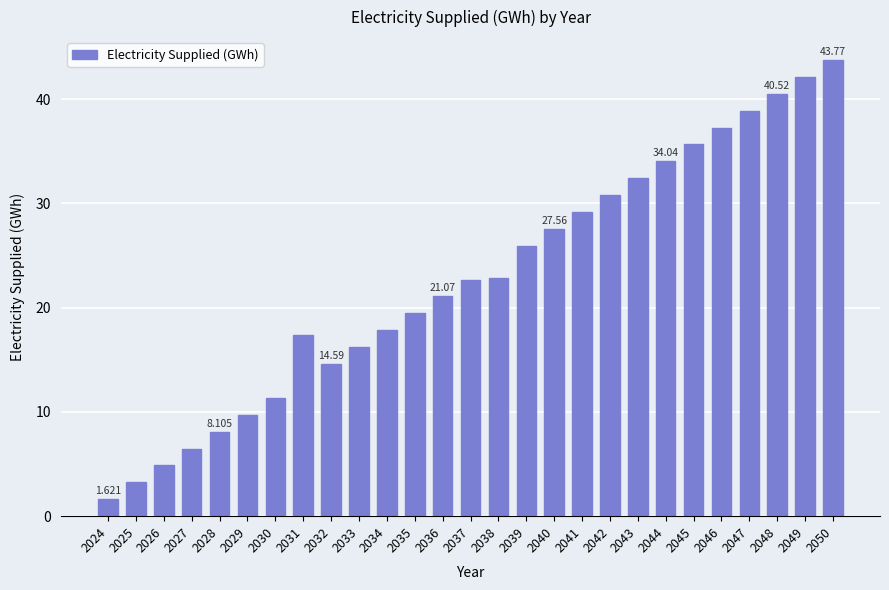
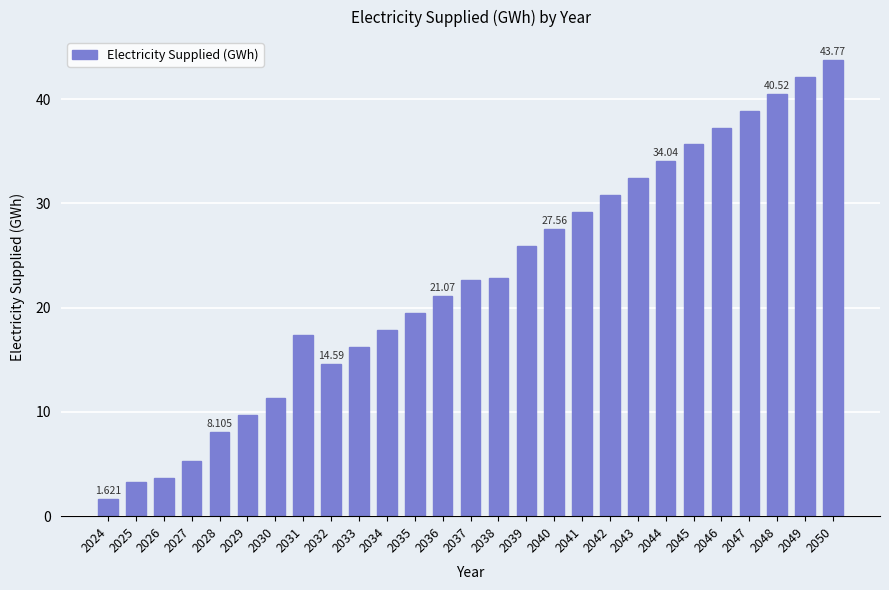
2026: 4.9 -> 3.7
2027: 6.5 -> 5.3
